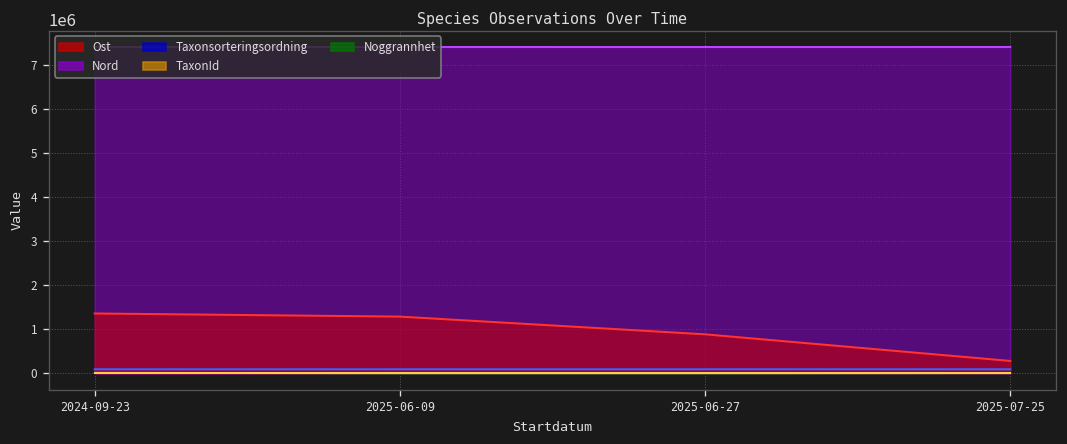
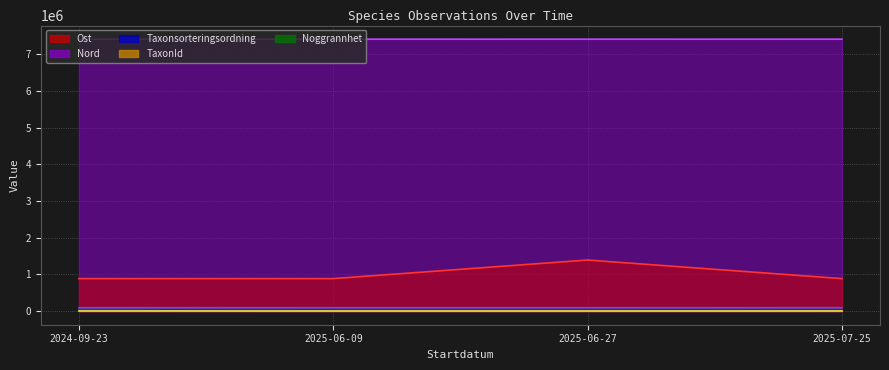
Ost, 2024-09-23: 1400000 -> 900000
Ost, 2025-06-09: 1300000 -> 900000
Ost, 2025-06-27: 900000 -> 1400000
Ost, 2025-07-25: 300000 -> 900000
